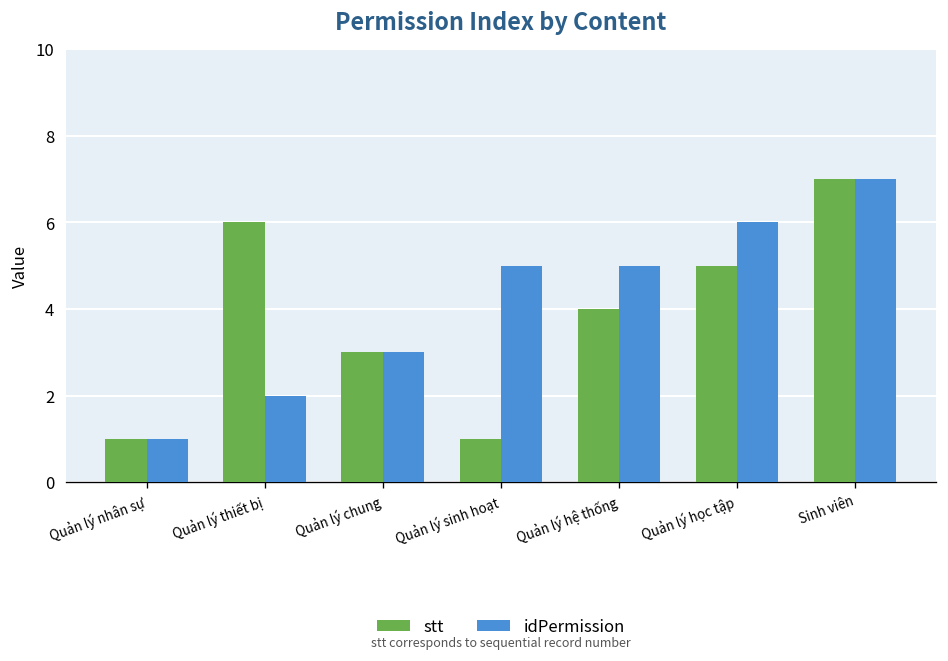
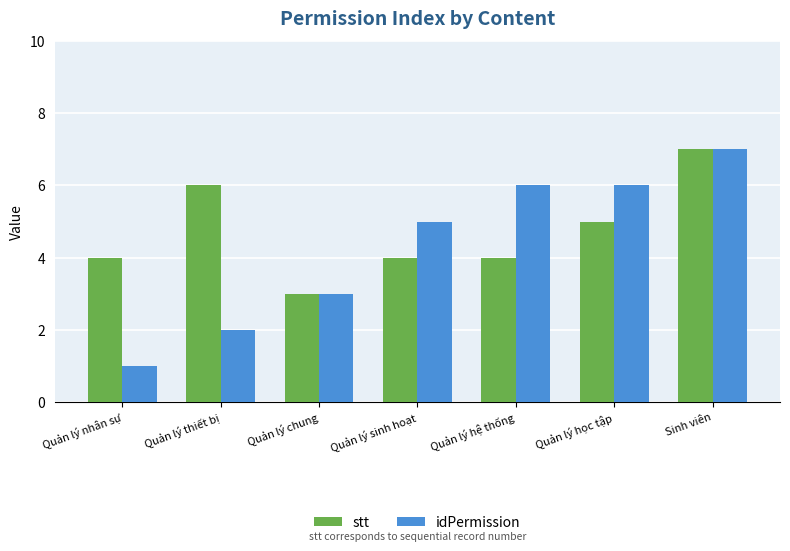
stt, Quản lý nhân sự: 1 -> 4
stt, Quản lý sinh hoạt: 1 -> 4
idPermission, Quản lý hệ thống: 5 -> 6
